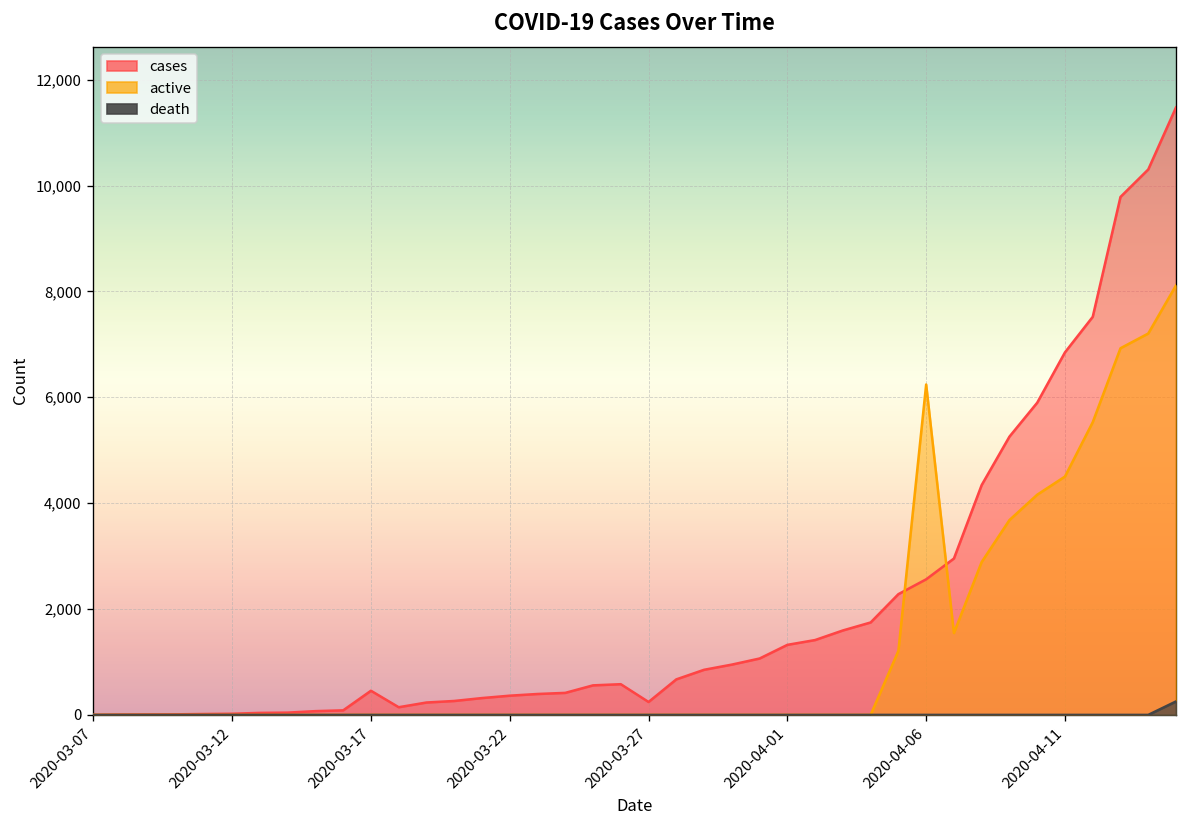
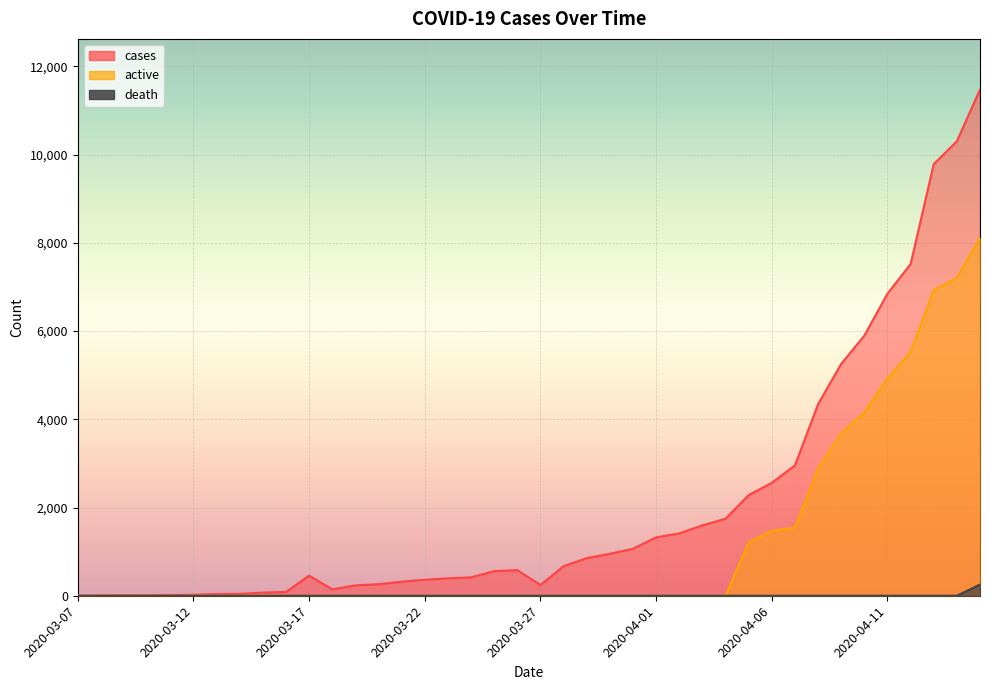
active, 2020-04-06: 6,200 -> 1,500
active, 2020-04-11: 4,500 -> 4,900
